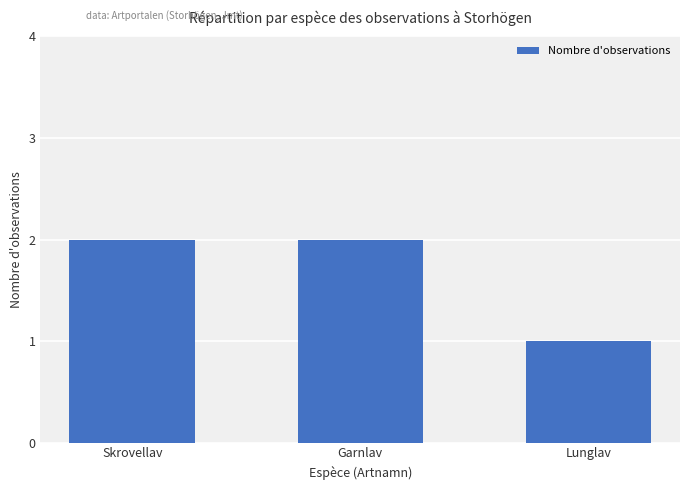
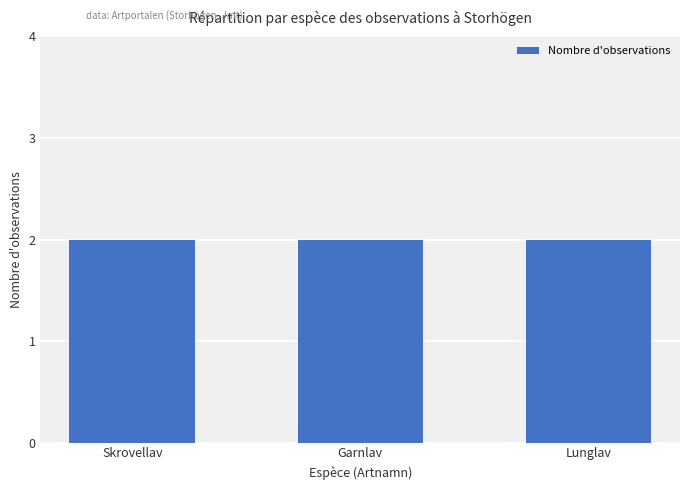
Lunglav: 1 -> 2
